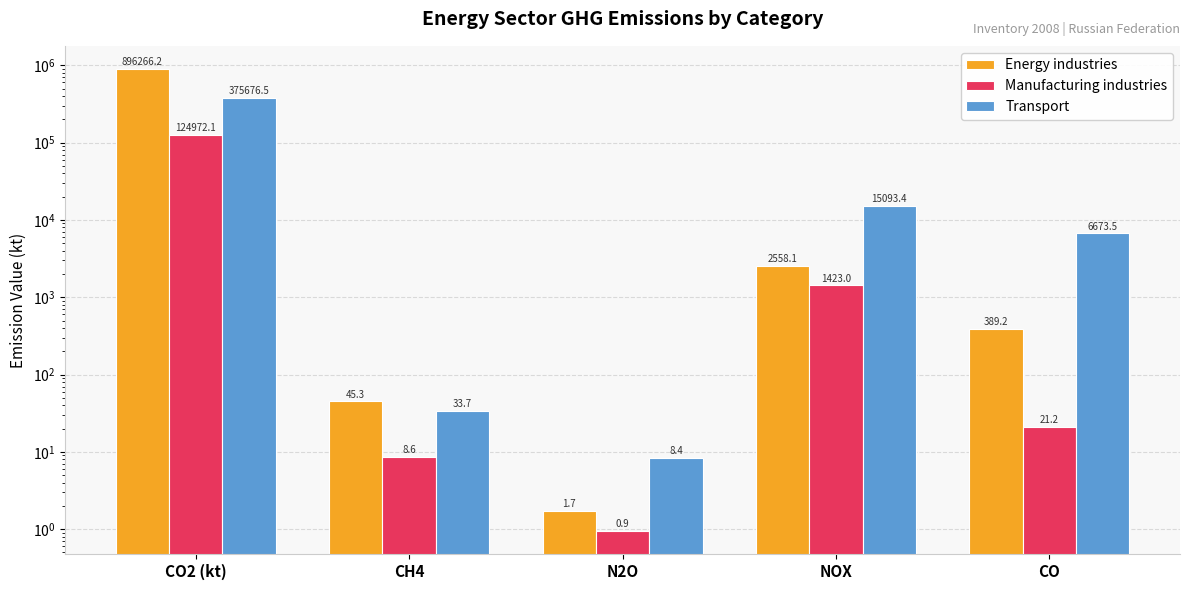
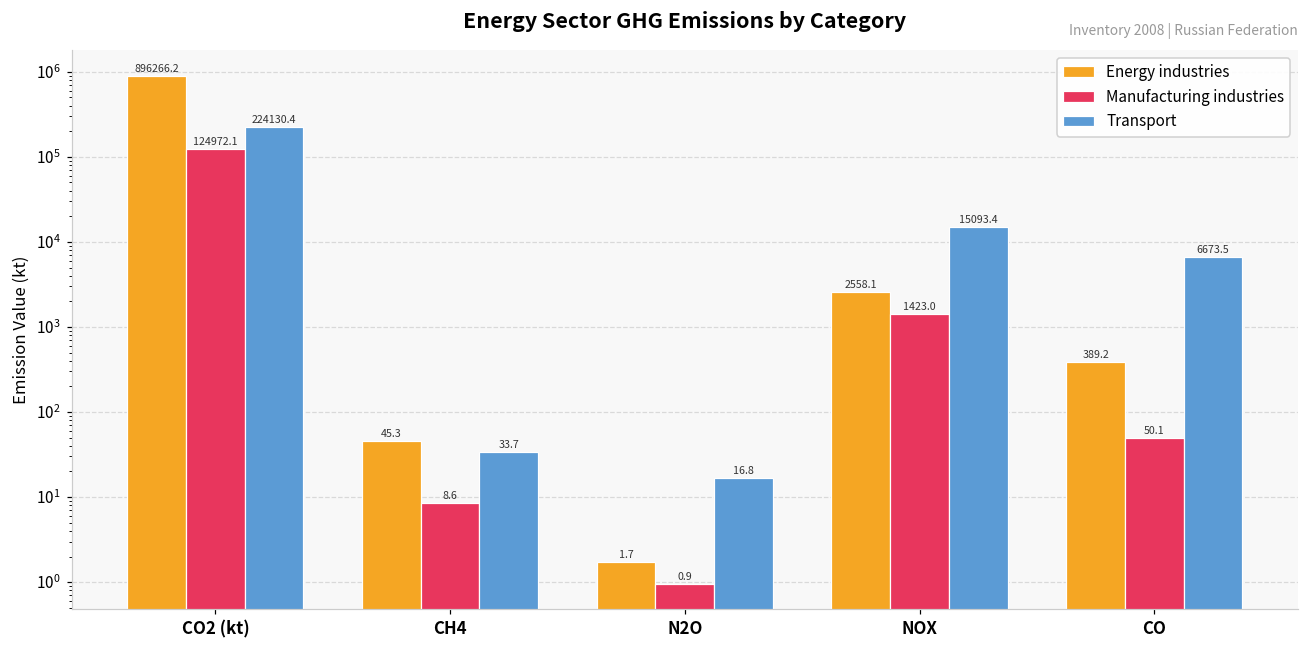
Transport, CO2 (kt): 375676.5 -> 224130.4
Transport, N2O: 8.4 -> 16.8
Manufacturing industries, CO: 21.2 -> 50.1
